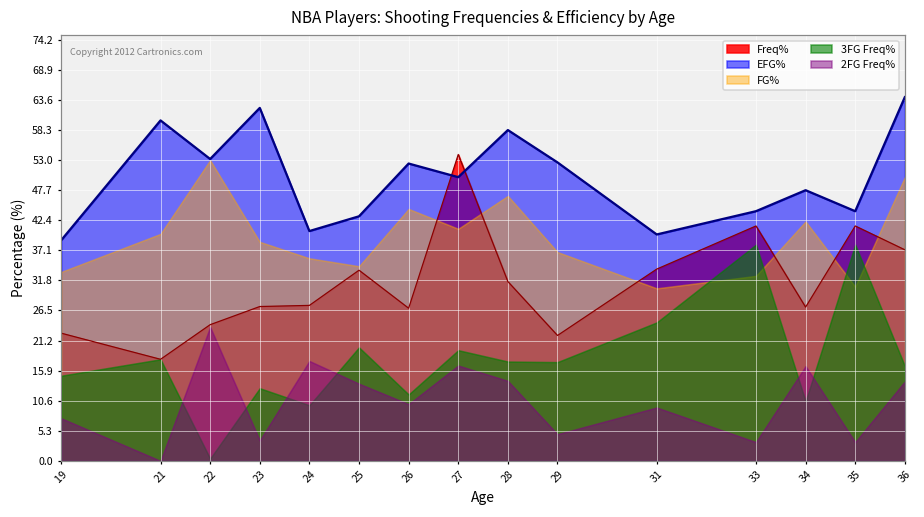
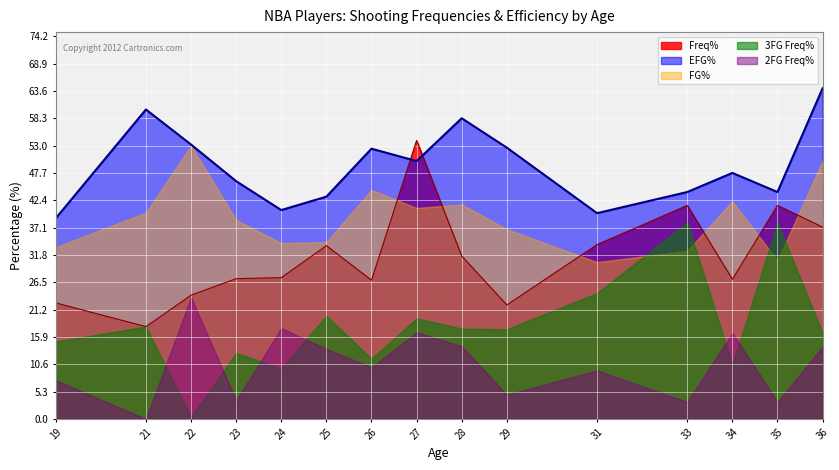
EFG%, 23: 62 -> 46
FG%, 24: 36 -> 34
FG%, 28: 47 -> 42
